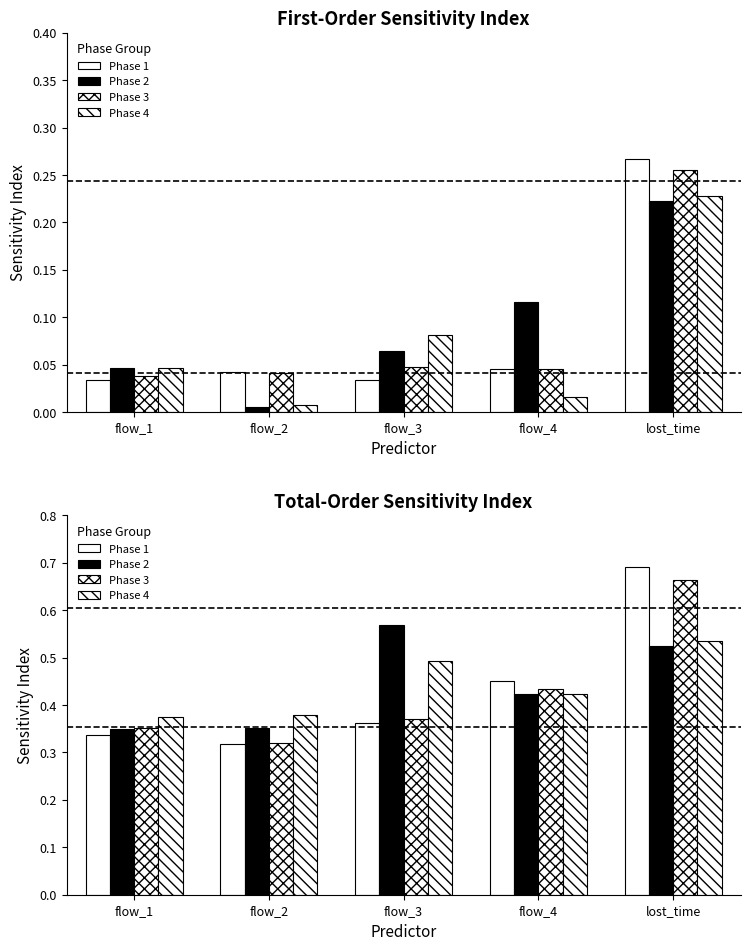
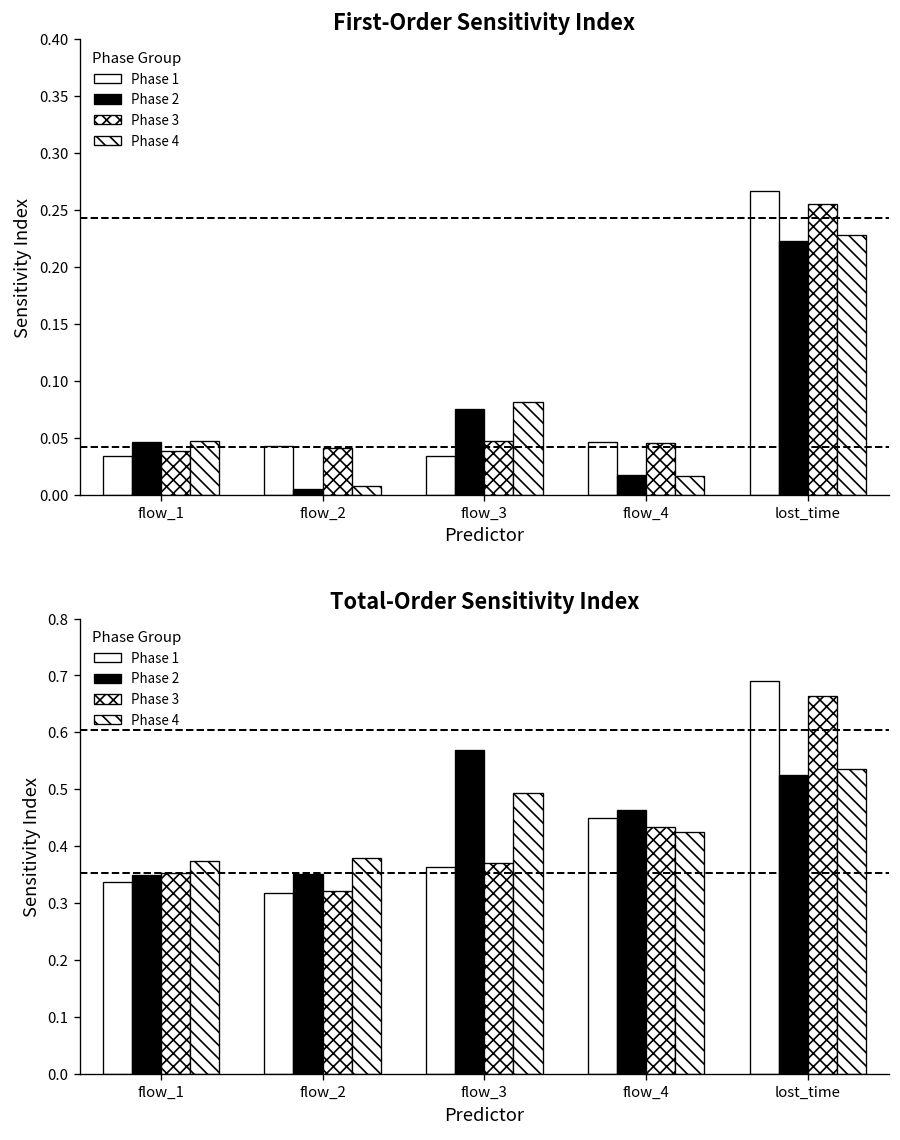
First-Order Sensitivity Index, Phase 2, flow_3: 0.06 -> 0.08
First-Order Sensitivity Index, Phase 2, flow_4: 0.12 -> 0.02
Total-Order Sensitivity Index, Phase 2, flow_4: 0.42 -> 0.46
